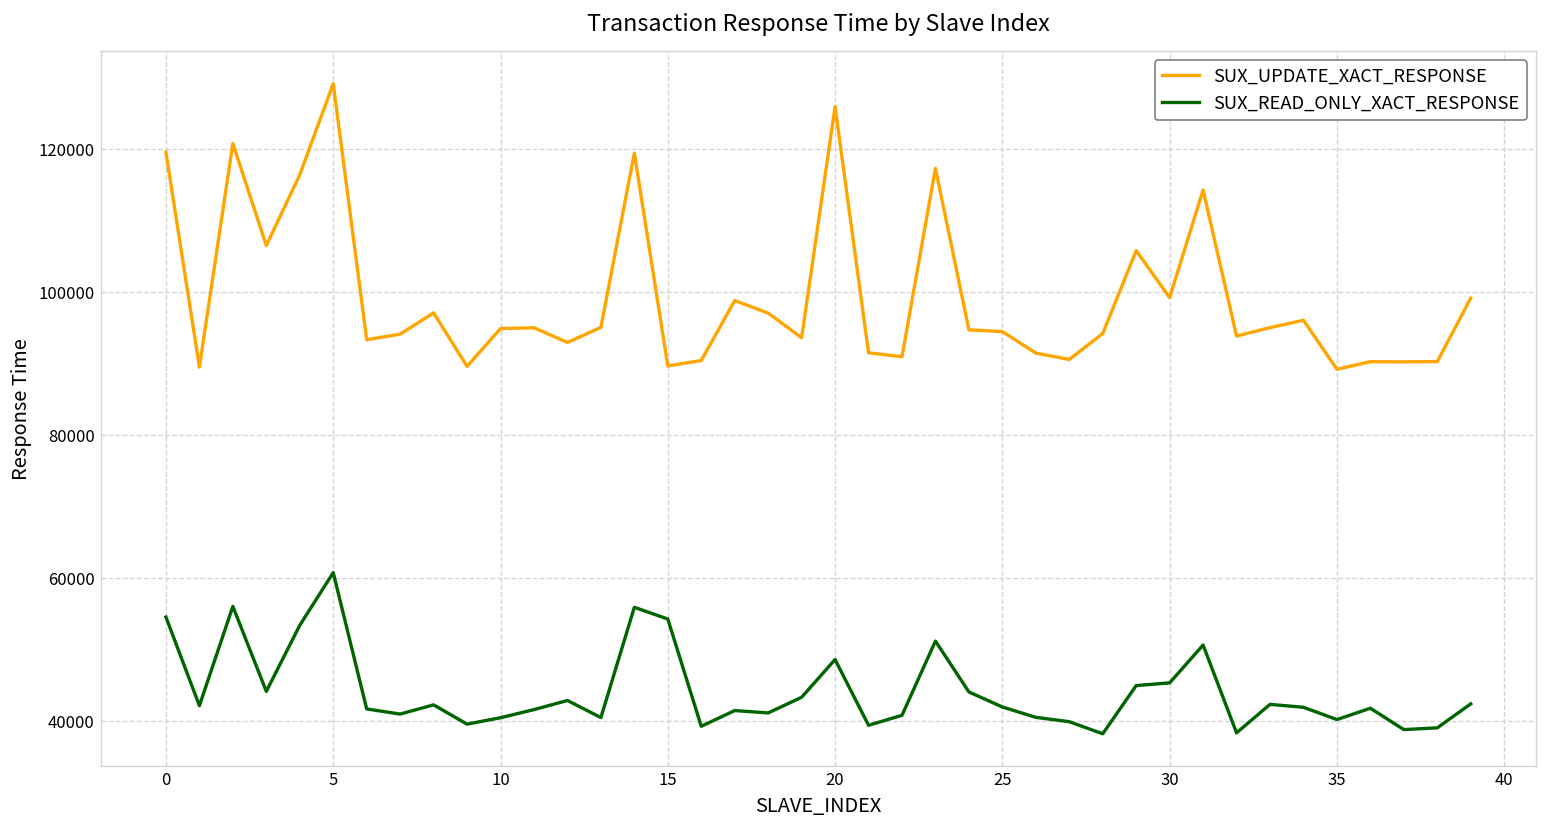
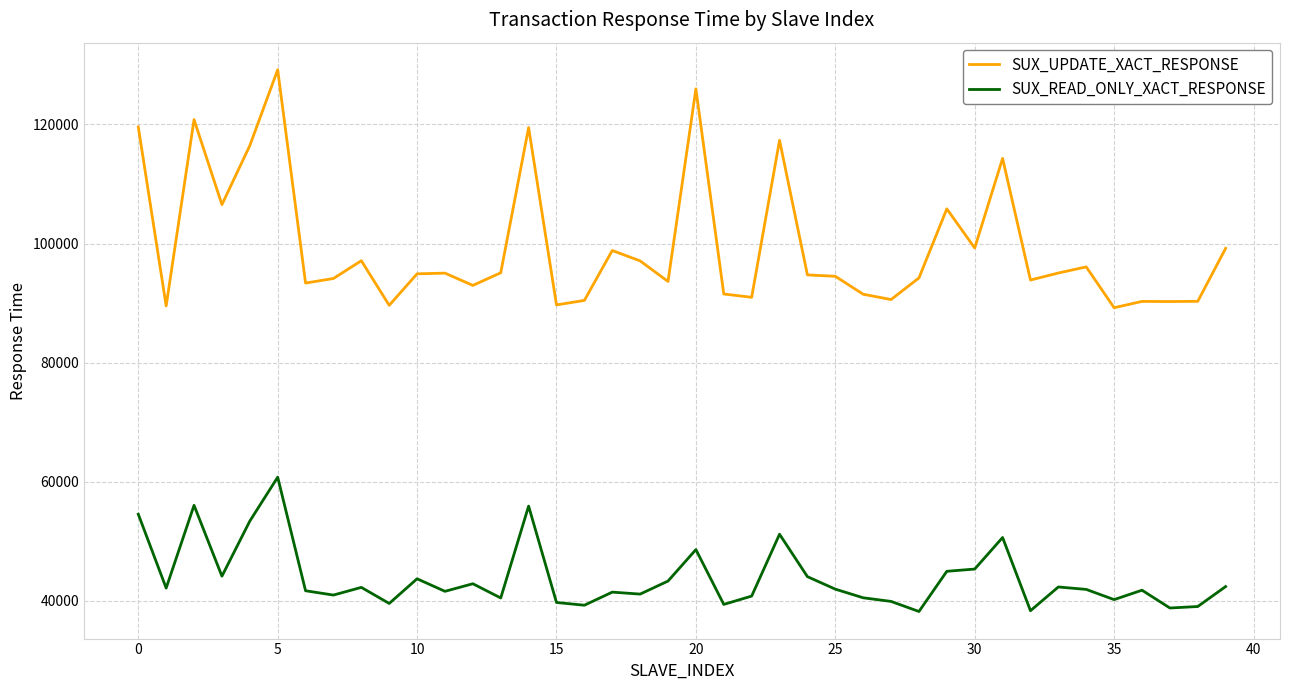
SUX_READ_ONLY_XACT_RESPONSE, 10: 40000 -> 44000
SUX_READ_ONLY_XACT_RESPONSE, 15: 54000 -> 40000
